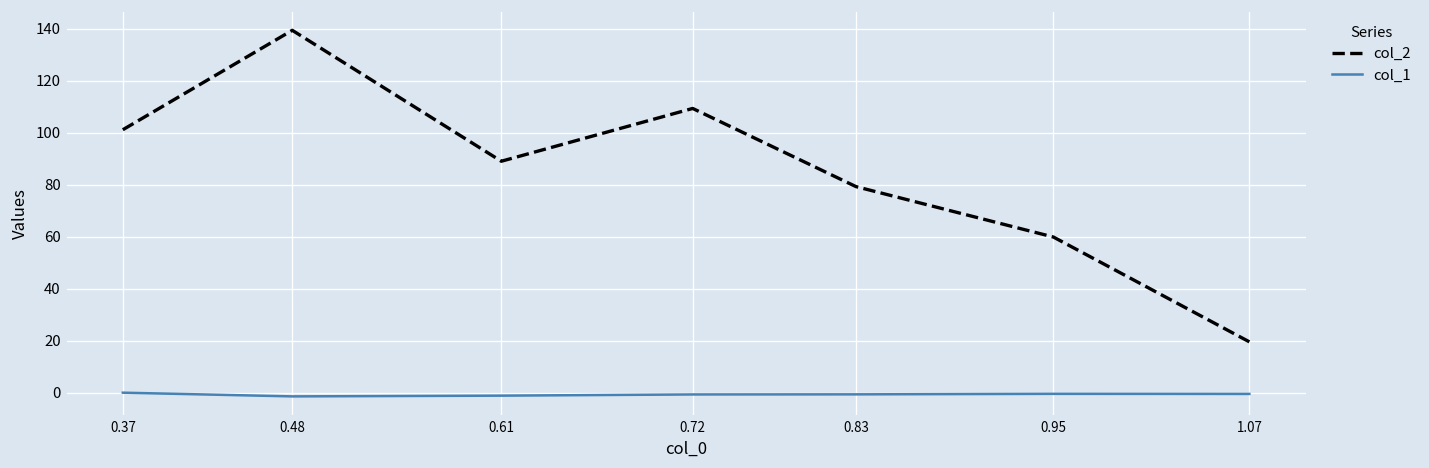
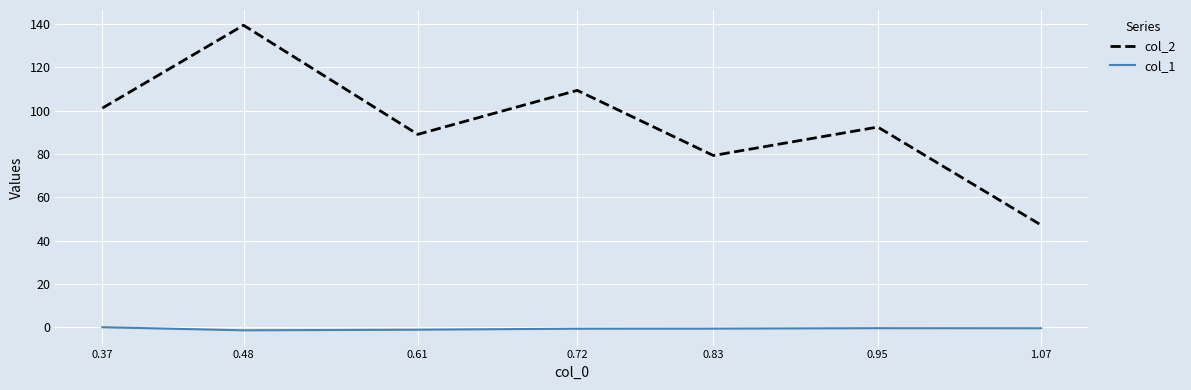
col_2, 0.95: 60 -> 92
col_2, 1.07: 20 -> 47
